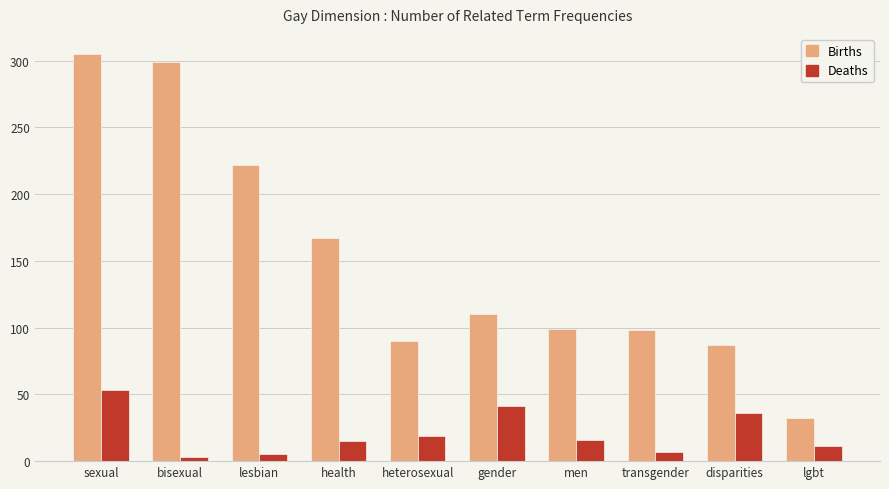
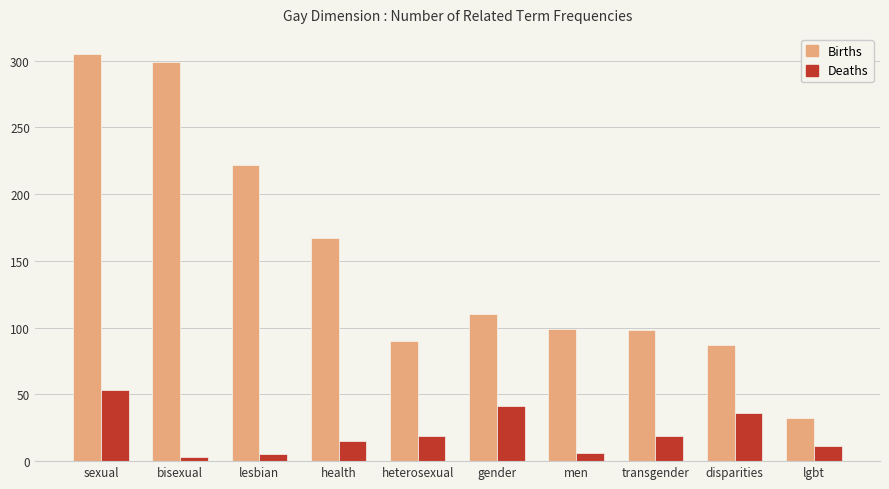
Deaths, men: 16 -> 6
Deaths, transgender: 7 -> 19
